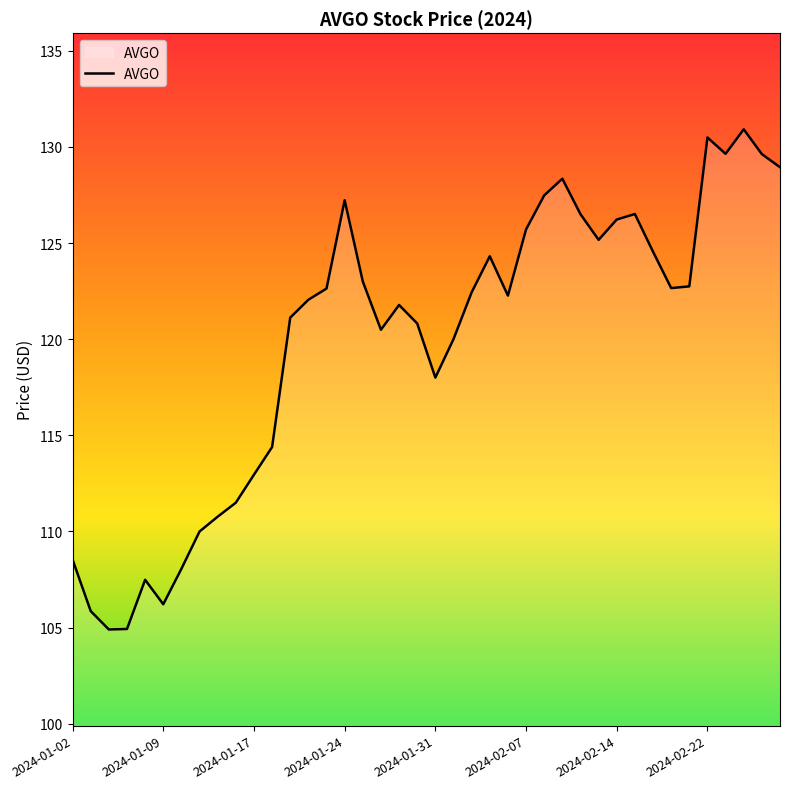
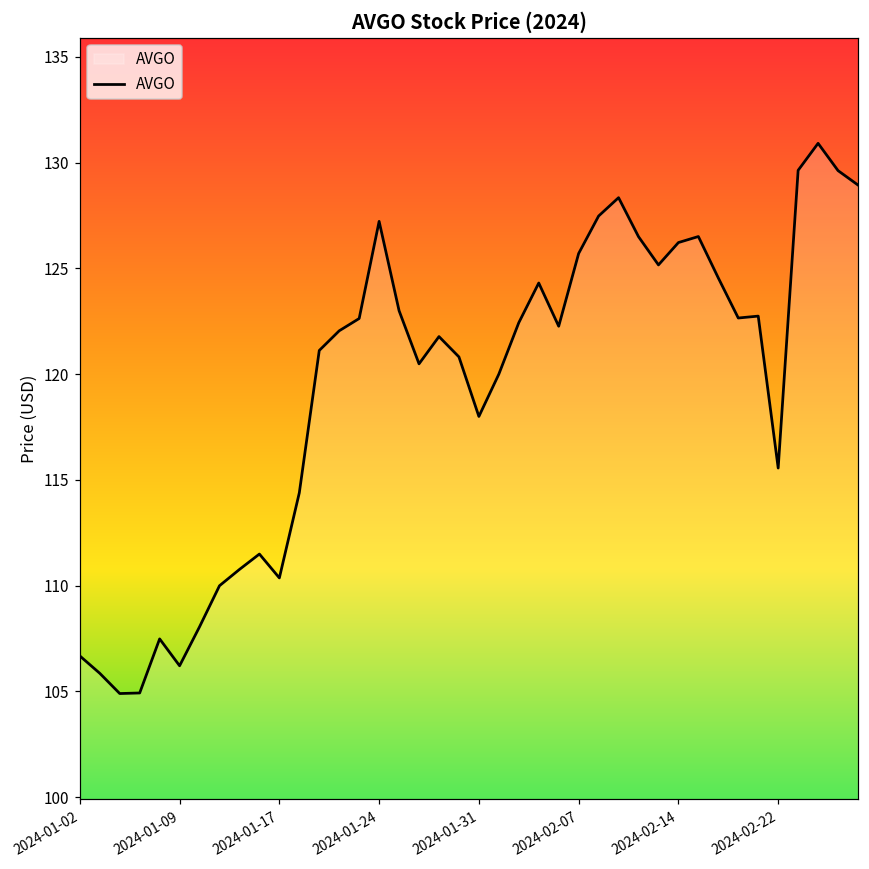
2024-01-02: 108.5 -> 106.7
2024-01-17: 113.0 -> 110.4
2024-02-22: 130.5 -> 115.6
